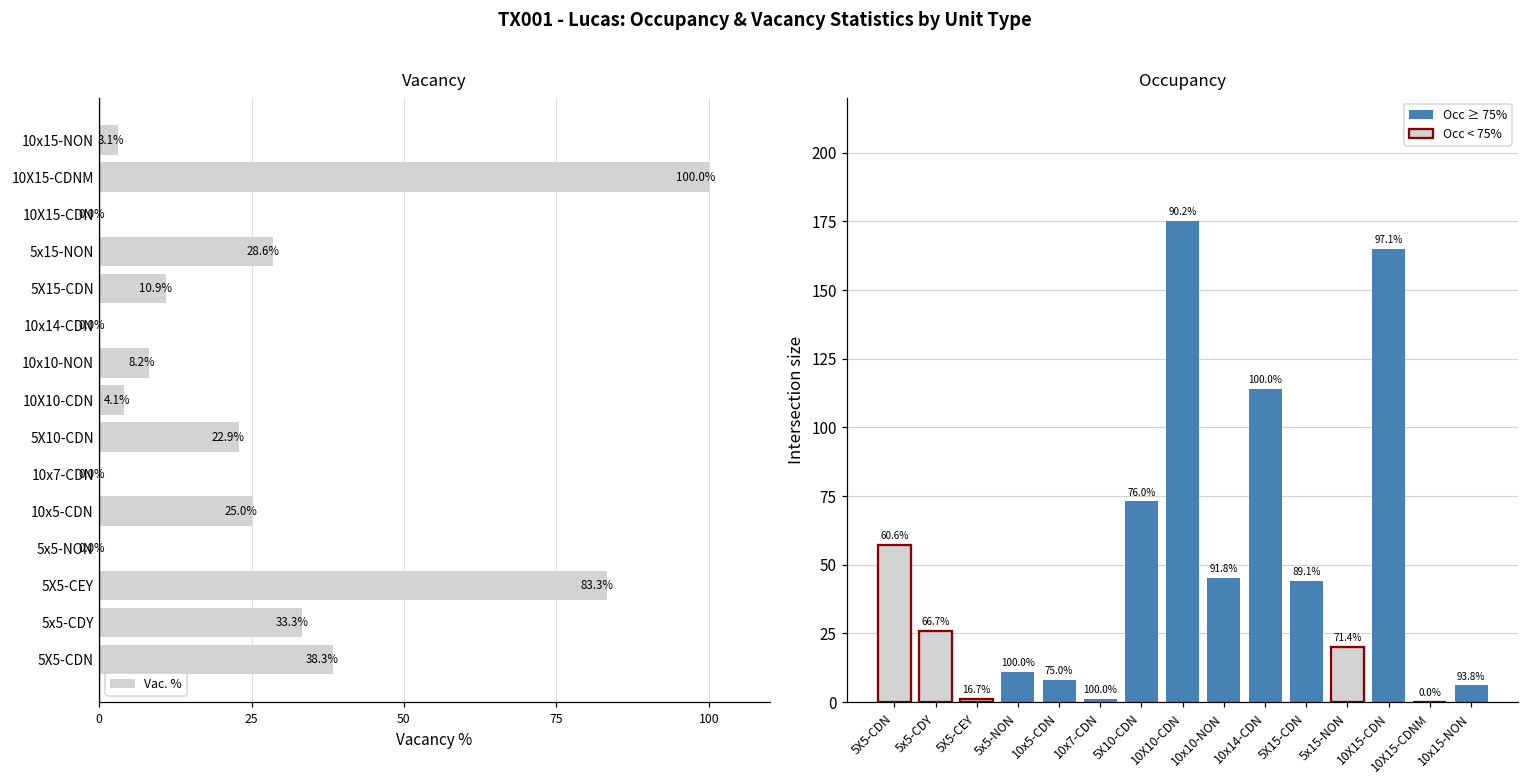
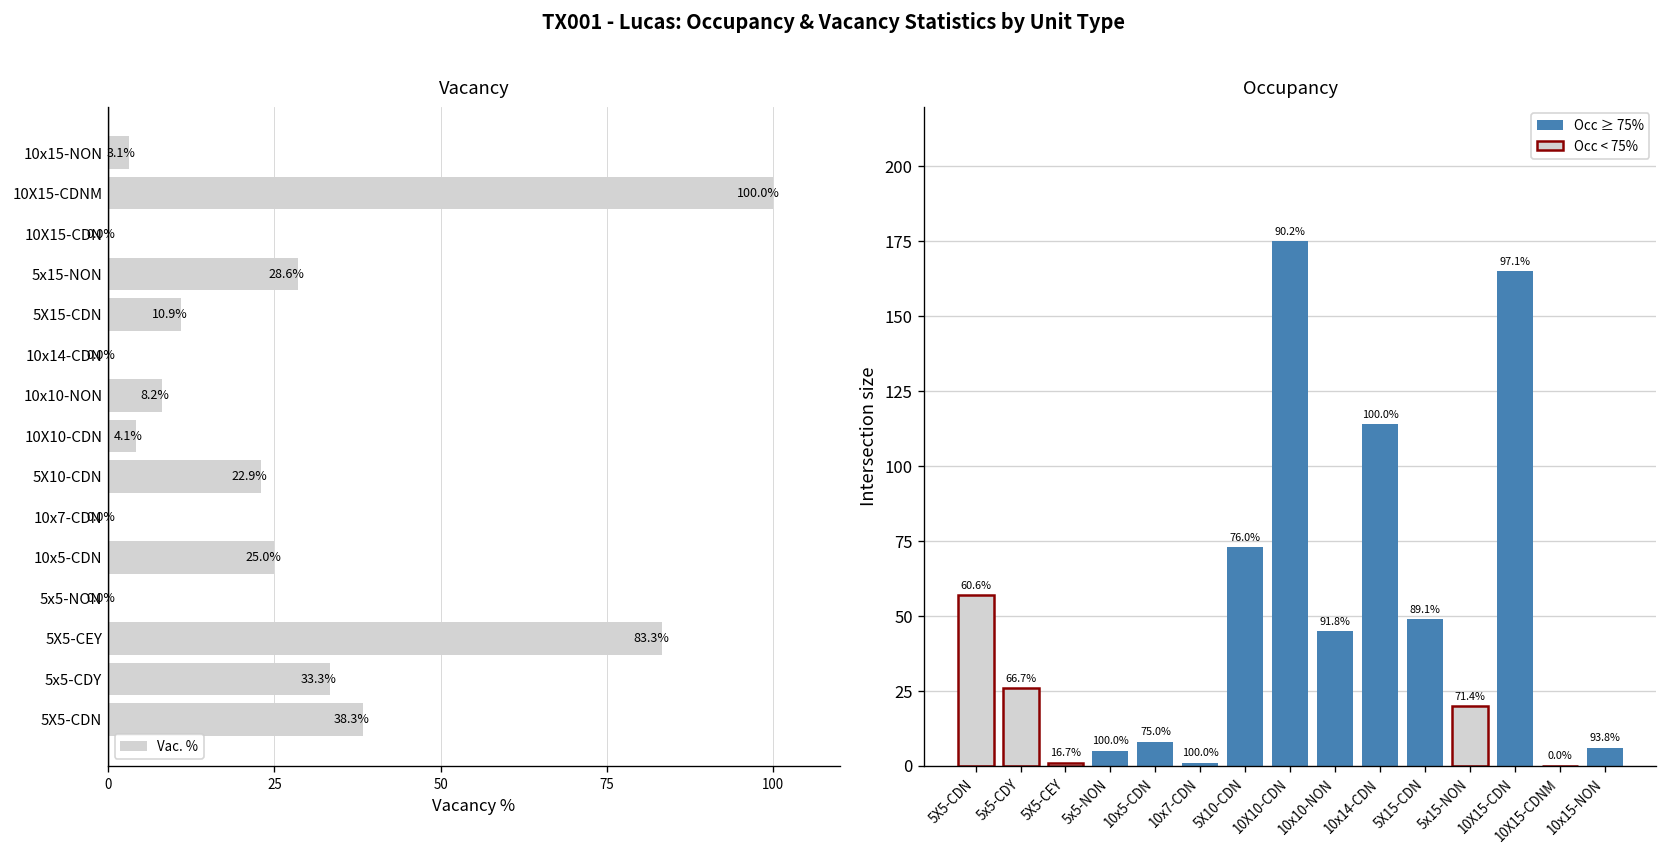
Occupancy, 5x5-NON: 11 -> 5
Occupancy, 5X15-CDN: 44 -> 49
